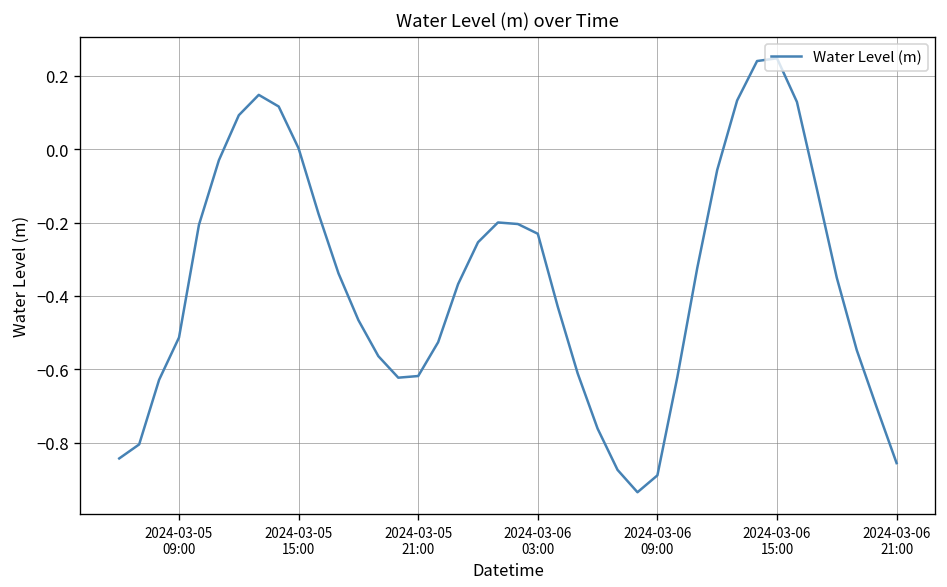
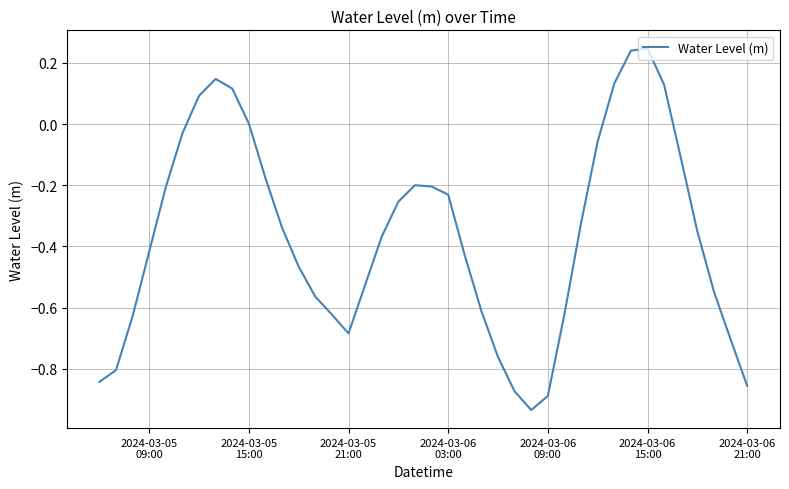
2024-03-05 09:00: -0.51 -> -0.42
2024-03-05 21:00: -0.62 -> -0.68
